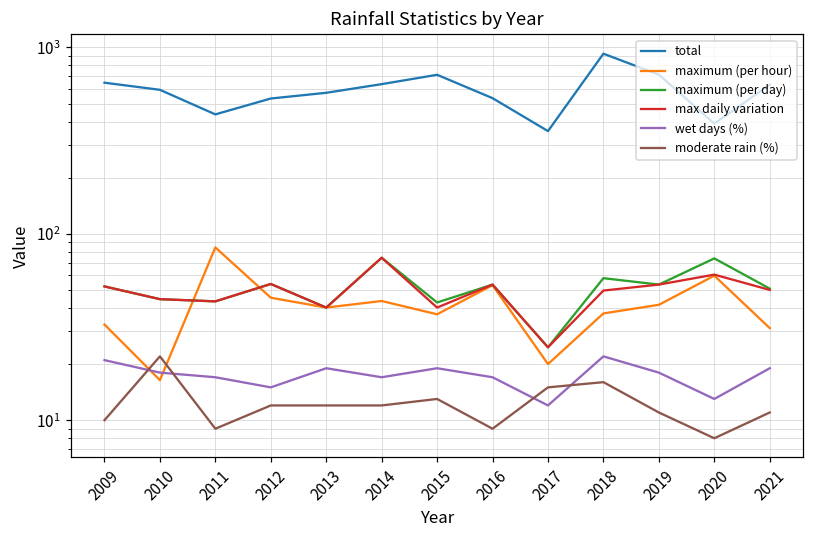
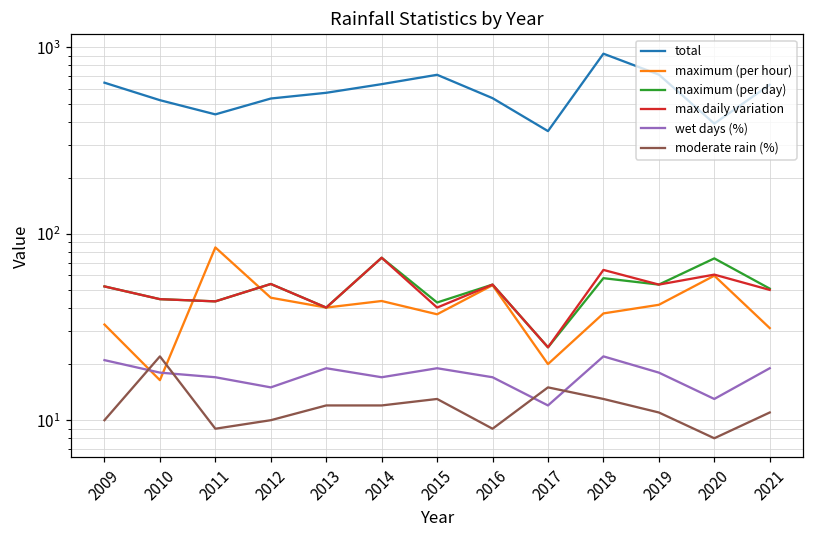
total, 2010: 590 -> 520
moderate rain (%), 2012: 12 -> 10
max daily variation, 2018: 50 -> 64
moderate rain (%), 2018: 16 -> 13
